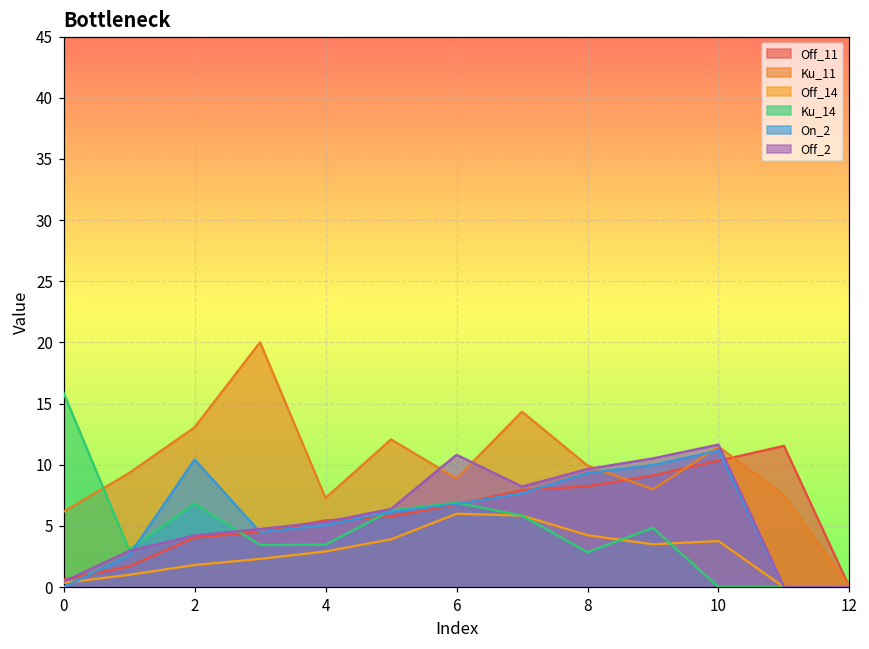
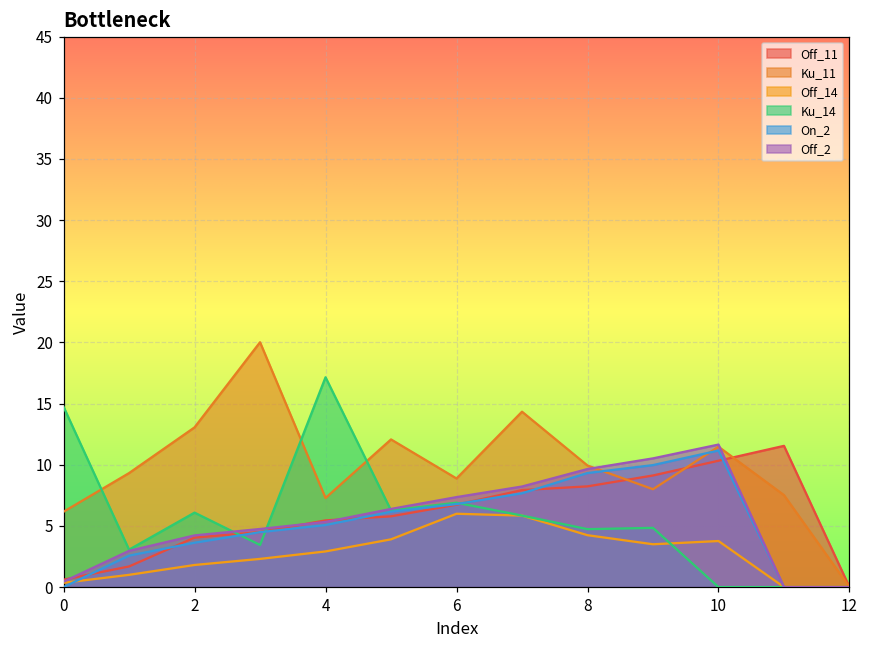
Ku_14, 0: 15.9 -> 14.7
Ku_14, 2: 6.8 -> 6.1
On_2, 2: 10.4 -> 3.6
Ku_14, 4: 3.5 -> 17.2
Off_2, 6: 10.8 -> 7.4
Ku_14, 8: 2.9 -> 4.7
